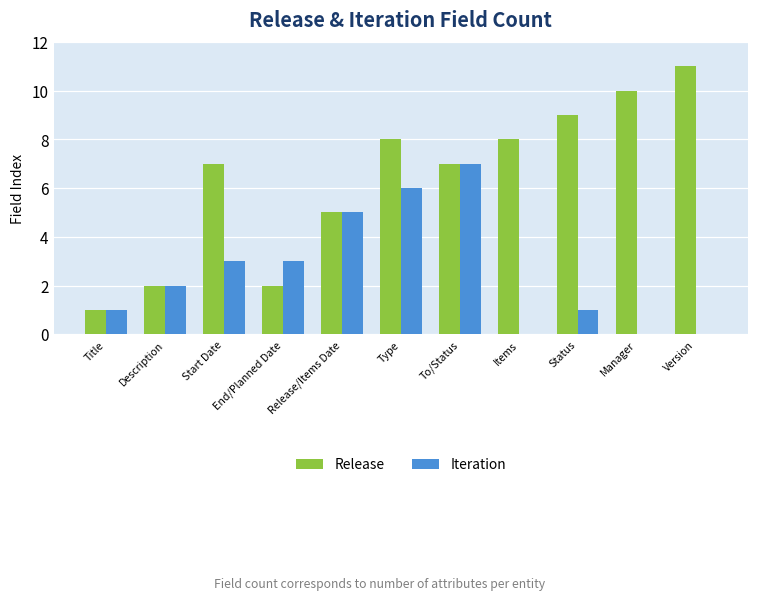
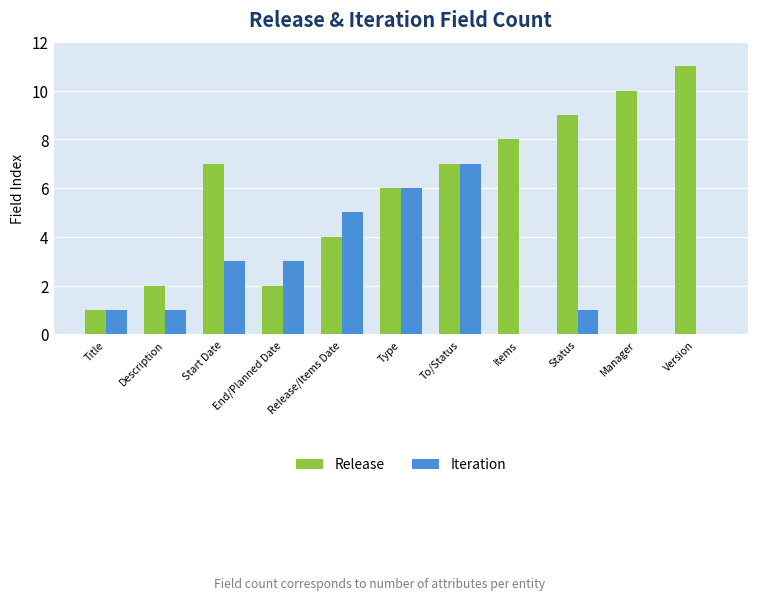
Iteration, Description: 2 -> 1
Release, Release/Items Date: 5 -> 4
Release, Type: 8 -> 6
